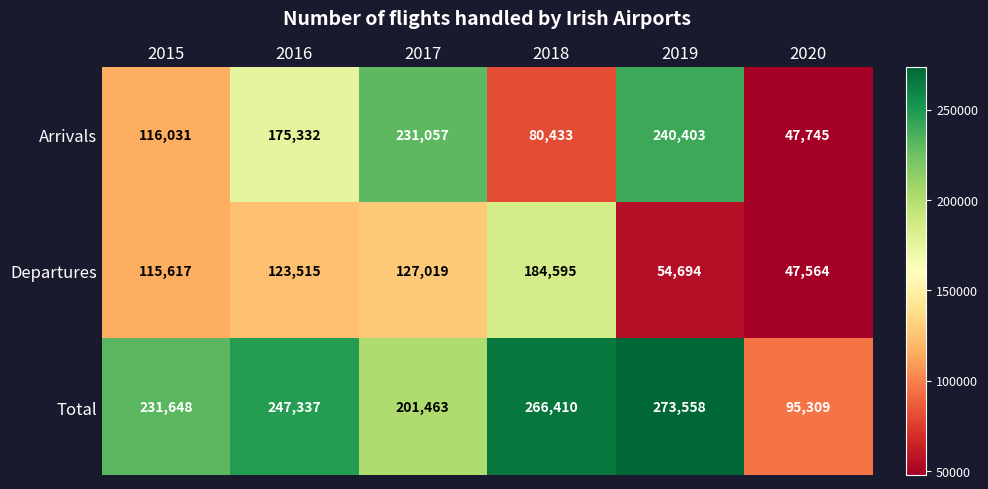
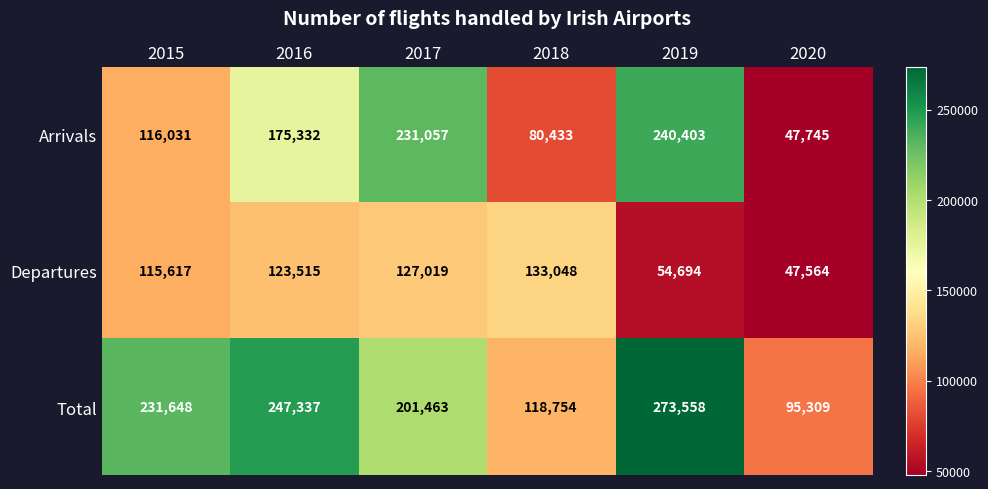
Departures, 2018: 184,595 -> 133,048
Total, 2018: 266,410 -> 118,754
